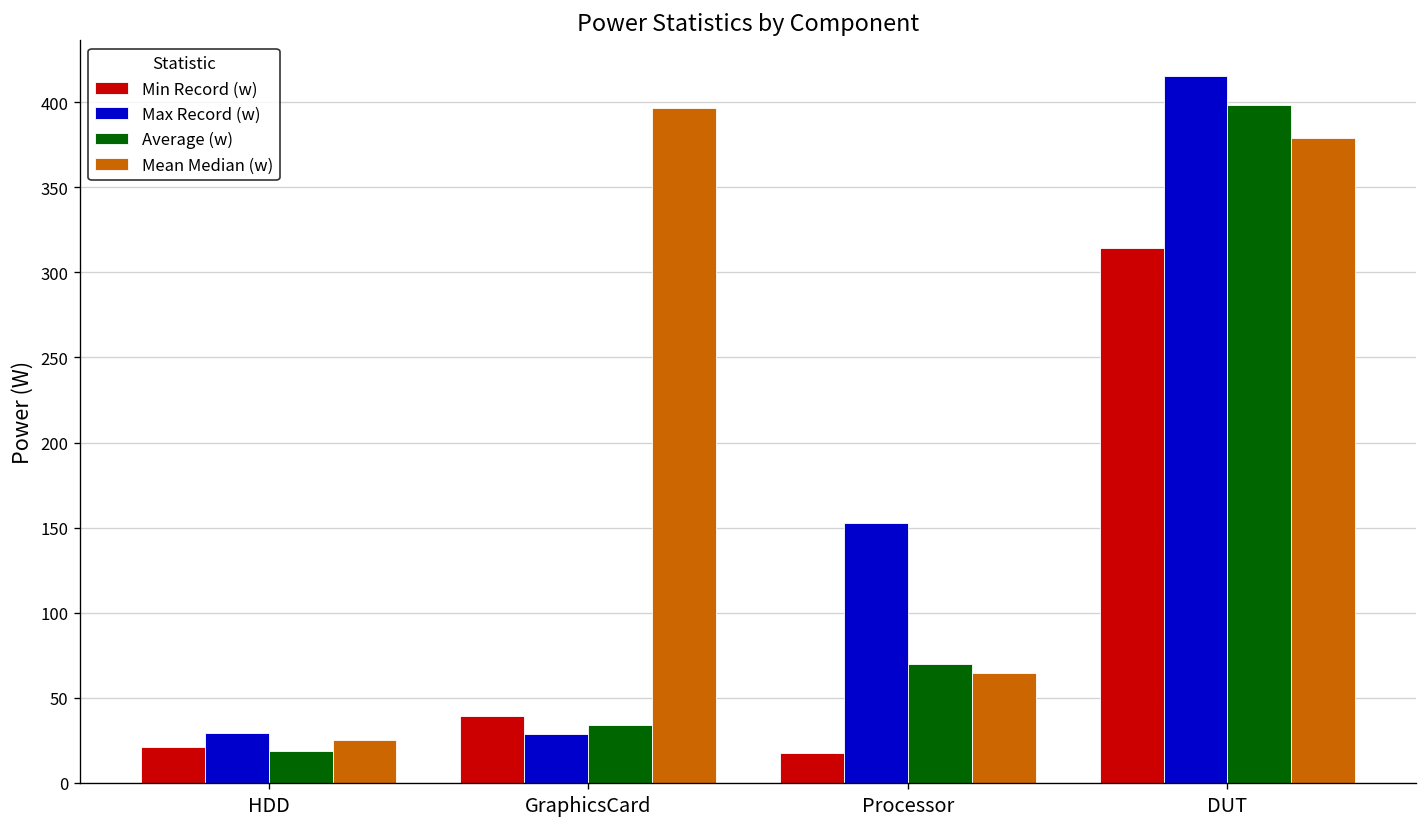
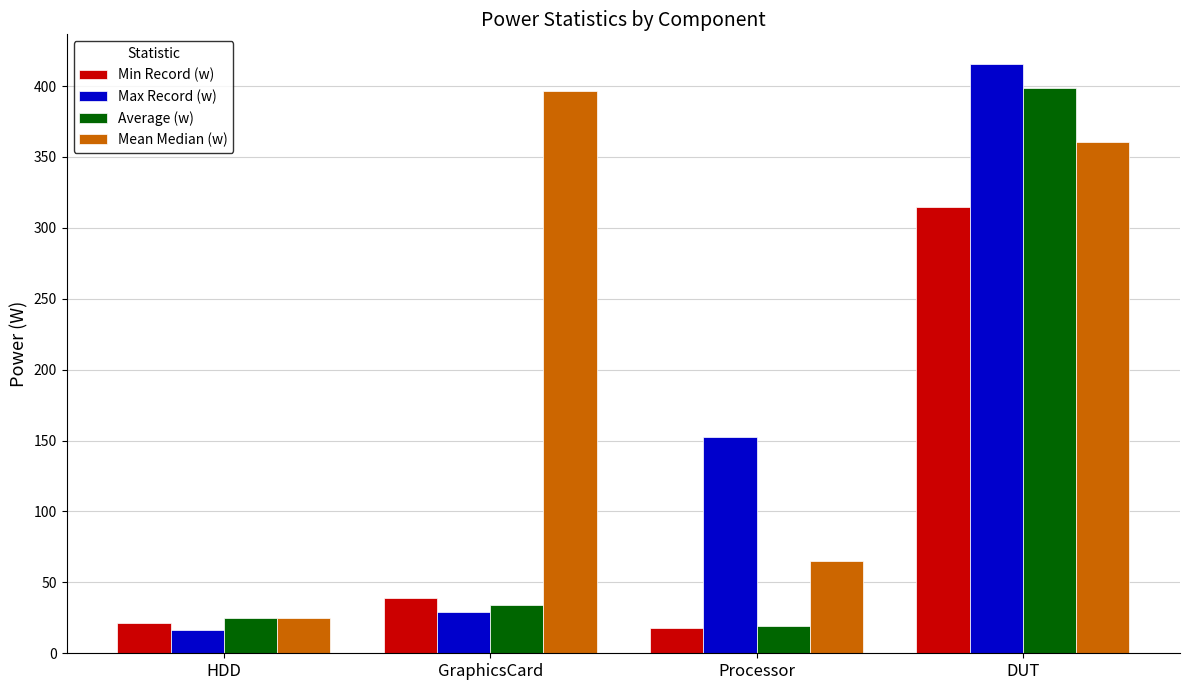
Max Record (w), HDD: 29 -> 16
Average (w), HDD: 19 -> 25
Average (w), Processor: 70 -> 19
Mean Median (w), DUT: 379 -> 361
